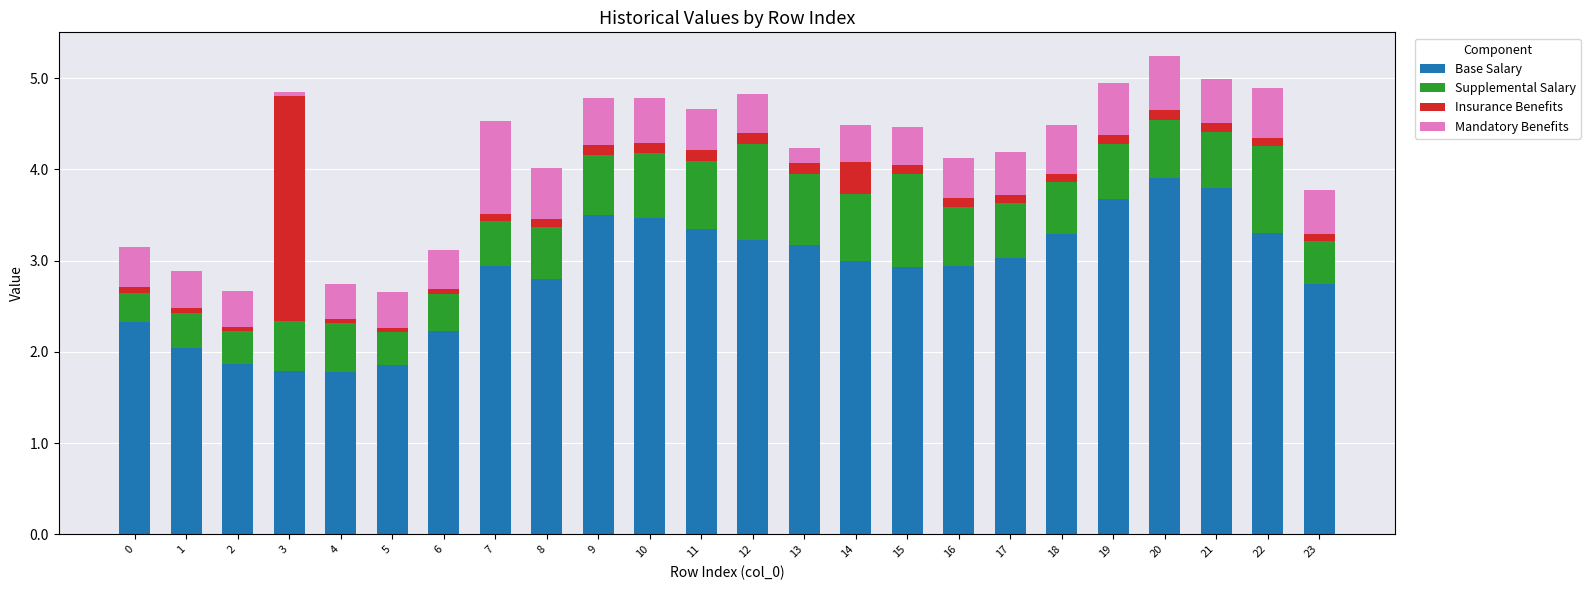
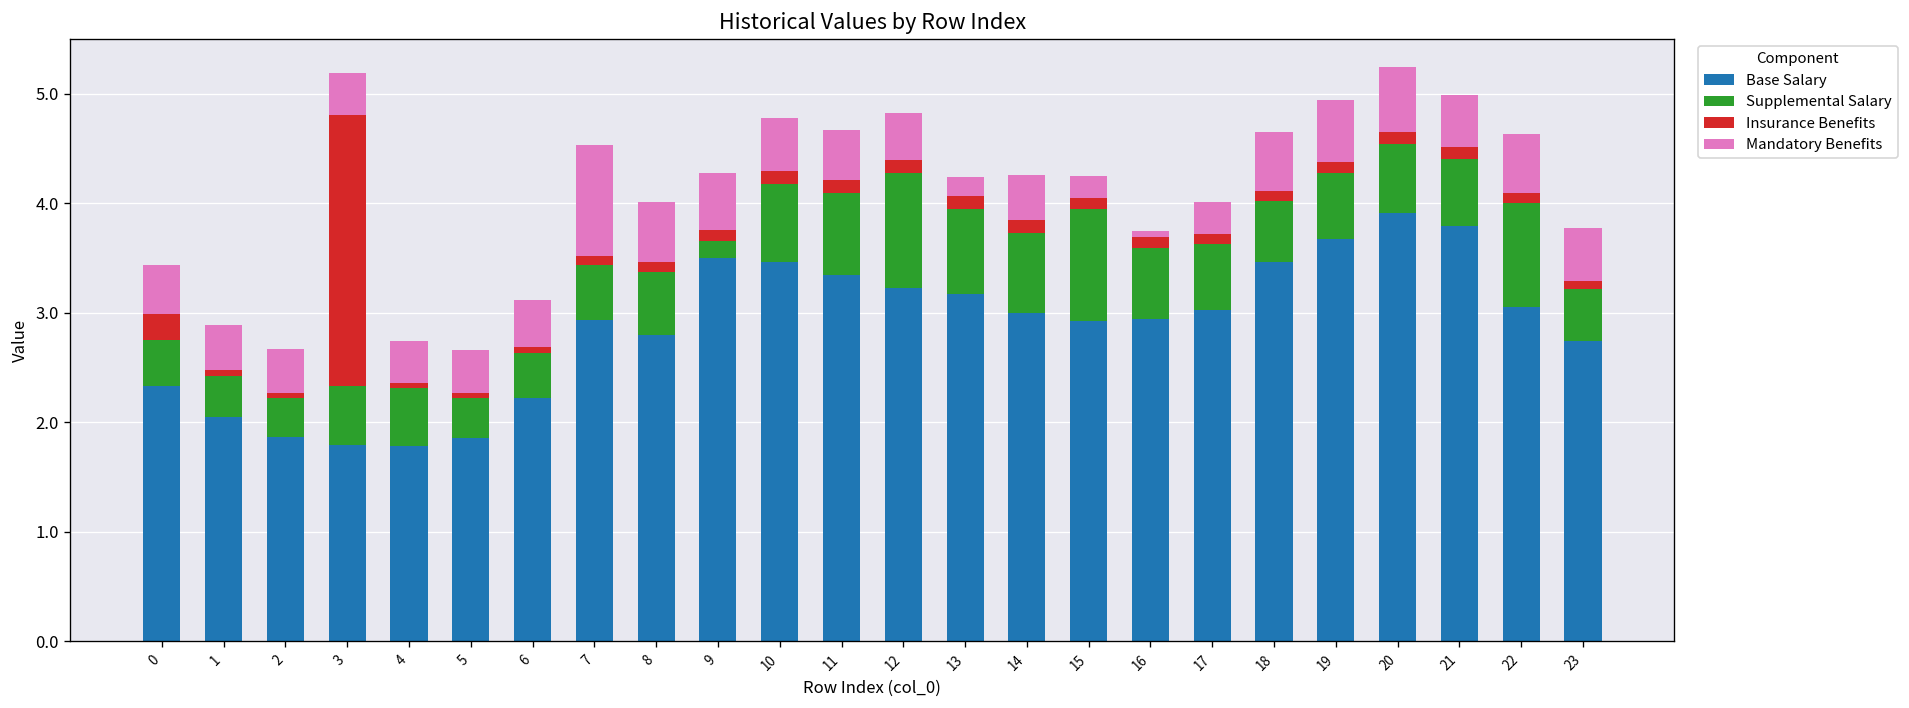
Supplemental Salary, 0: 0.3 -> 0.4
Insurance Benefits, 0: 0.1 -> 0.2
Mandatory Benefits, 3: 0.0 -> 0.4
Supplemental Salary, 9: 0.7 -> 0.2
Insurance Benefits, 14: 0.3 -> 0.1
Mandatory Benefits, 15: 0.4 -> 0.2
Mandatory Benefits, 16: 0.4 -> 0.1
Mandatory Benefits, 17: 0.5 -> 0.3
Base Salary, 18: 3.3 -> 3.5
Base Salary, 22: 3.3 -> 3.1
